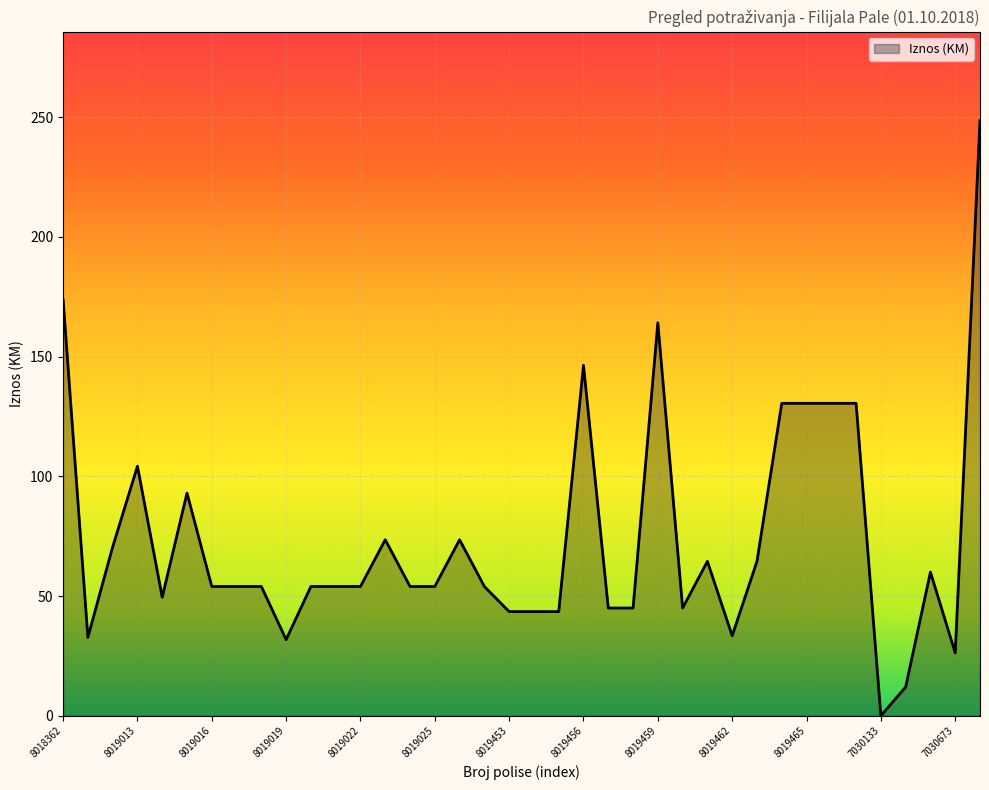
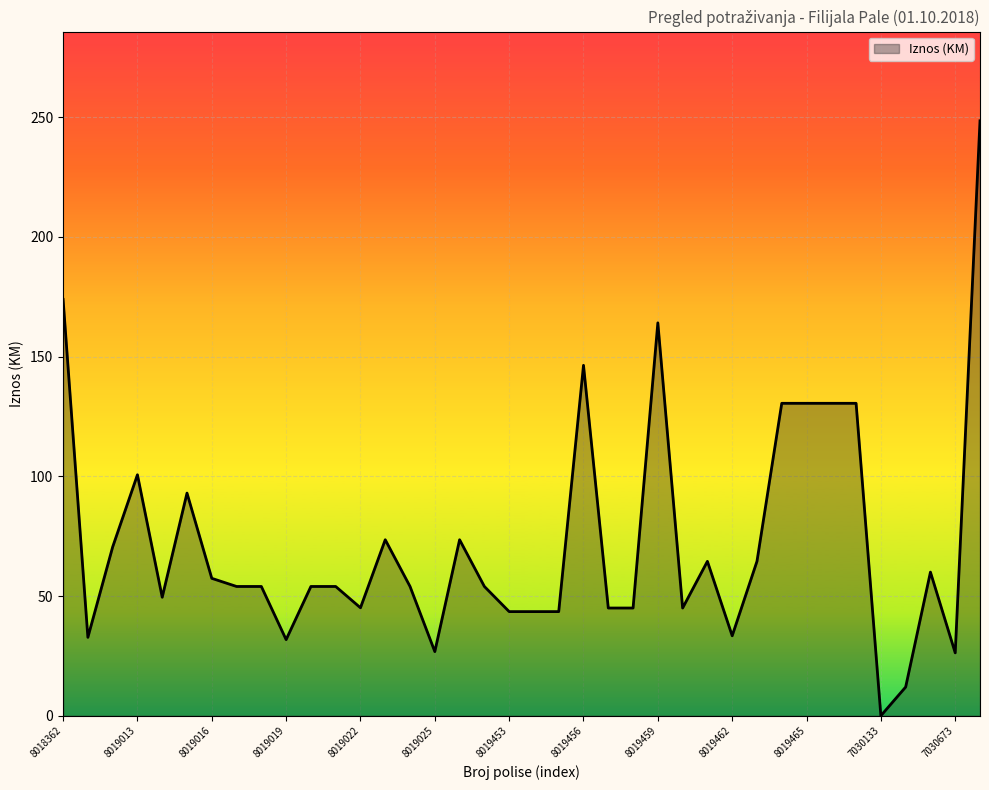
8019013: 104 -> 101
8019016: 54 -> 57
8019022: 54 -> 45
8019025: 54 -> 27
